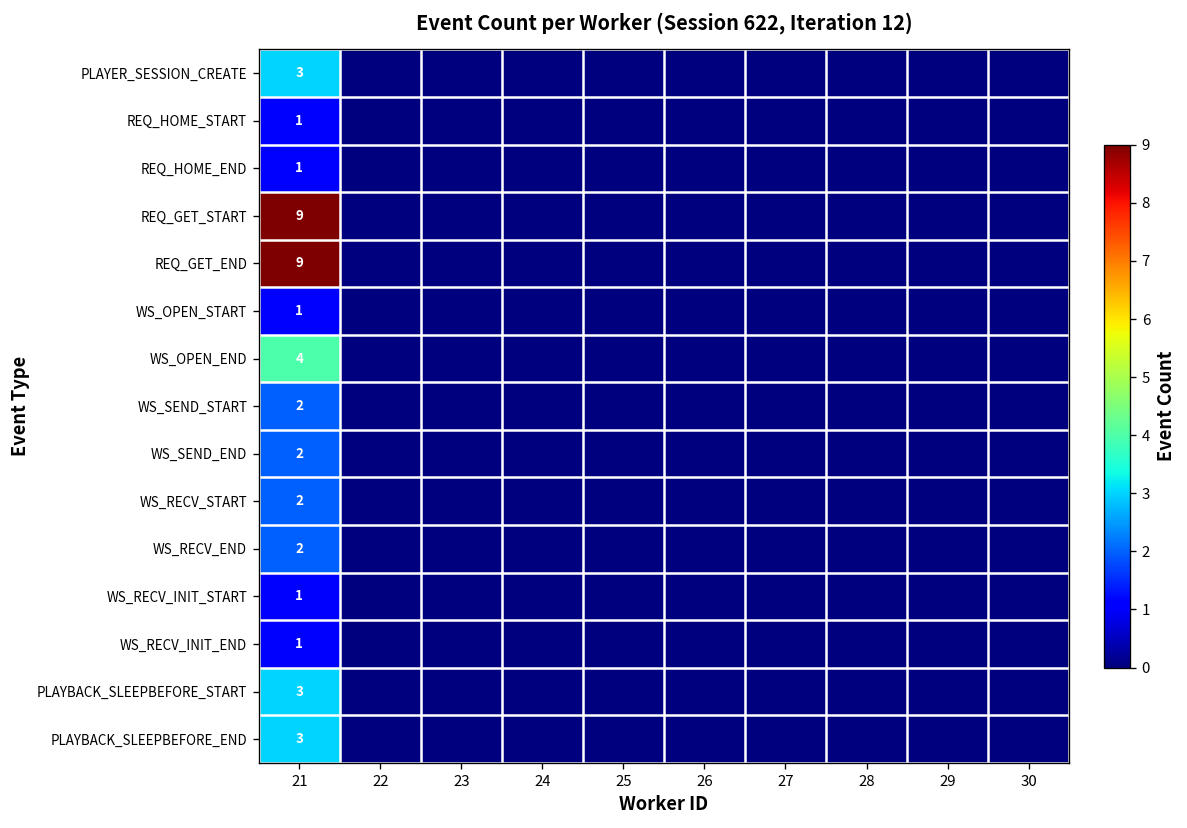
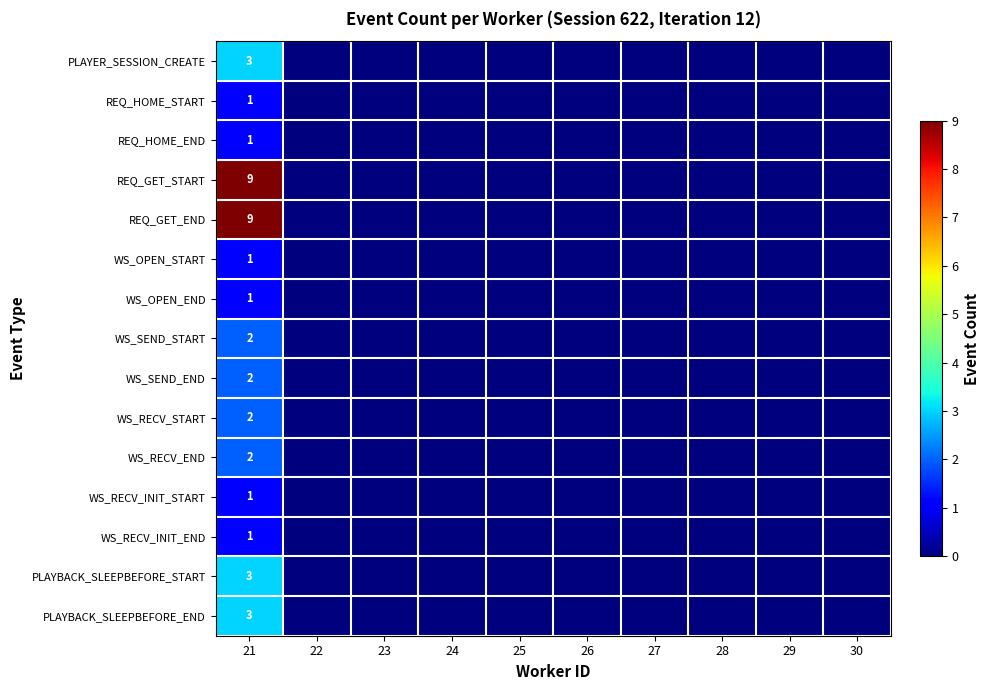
WS_OPEN_END, 21: 4 -> 1
